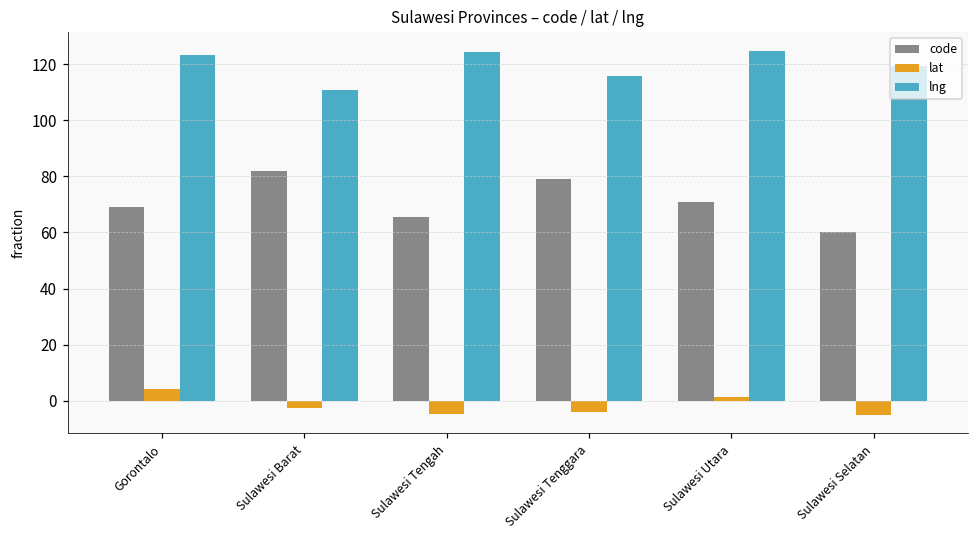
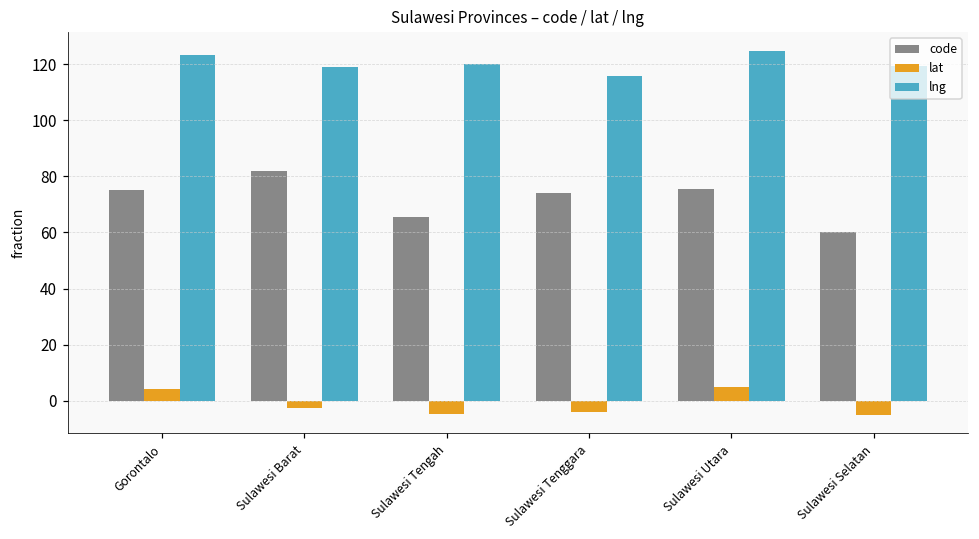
code, Gorontalo: 69 -> 75
lng, Sulawesi Barat: 111 -> 119
lng, Sulawesi Tengah: 124 -> 120
code, Sulawesi Tenggara: 79 -> 74
code, Sulawesi Utara: 71 -> 76
lat, Sulawesi Utara: 1 -> 5
